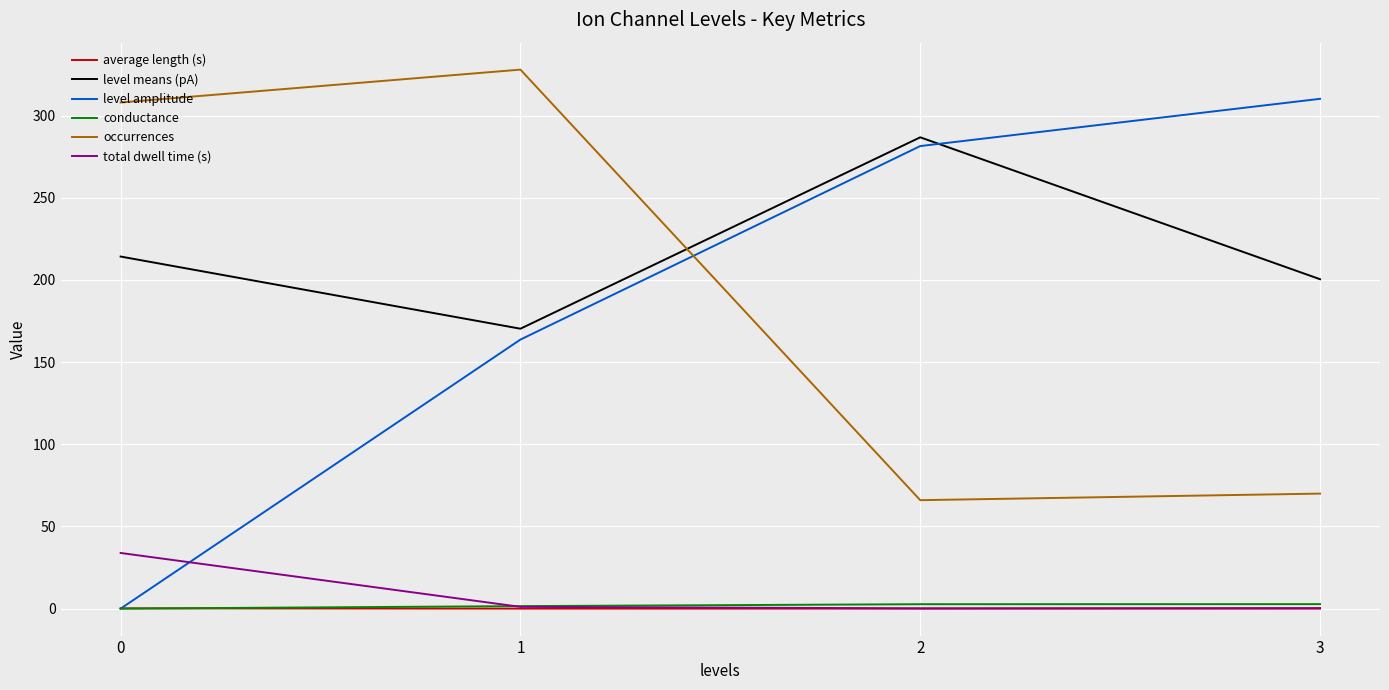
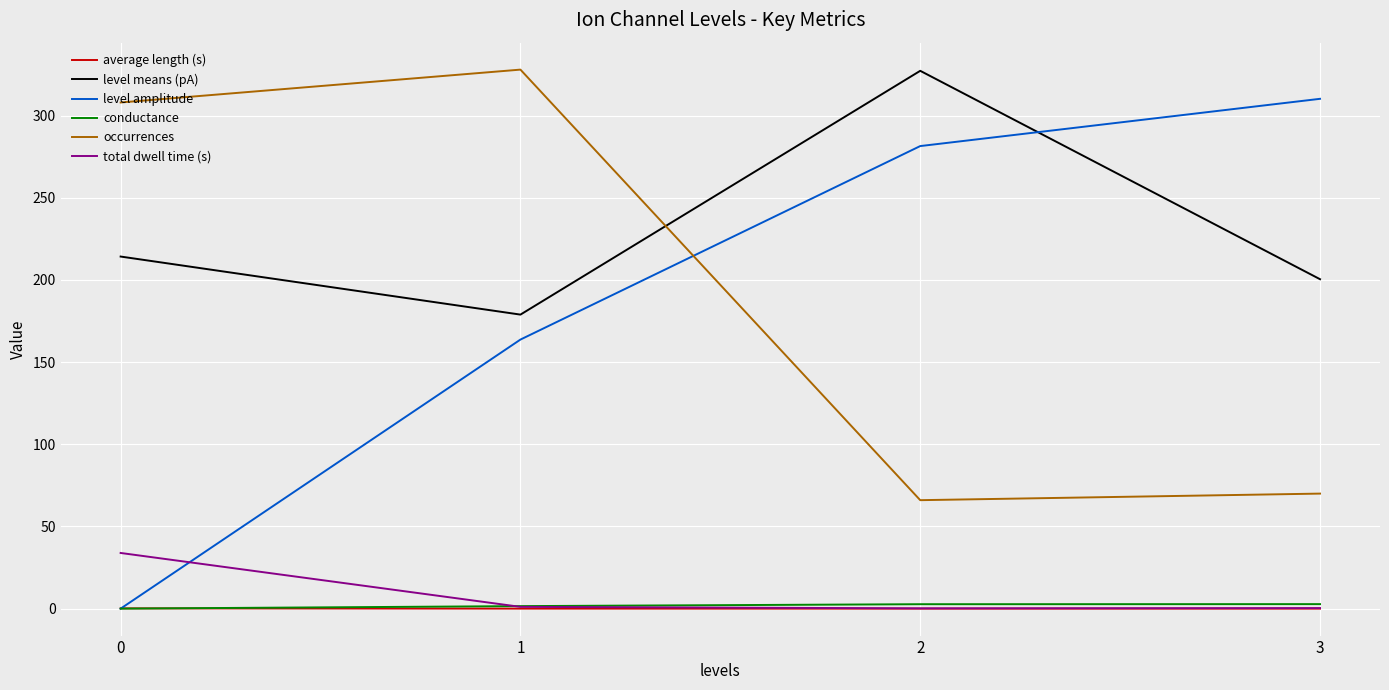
level means (pA), 1: 170 -> 179
level means (pA), 2: 287 -> 327
